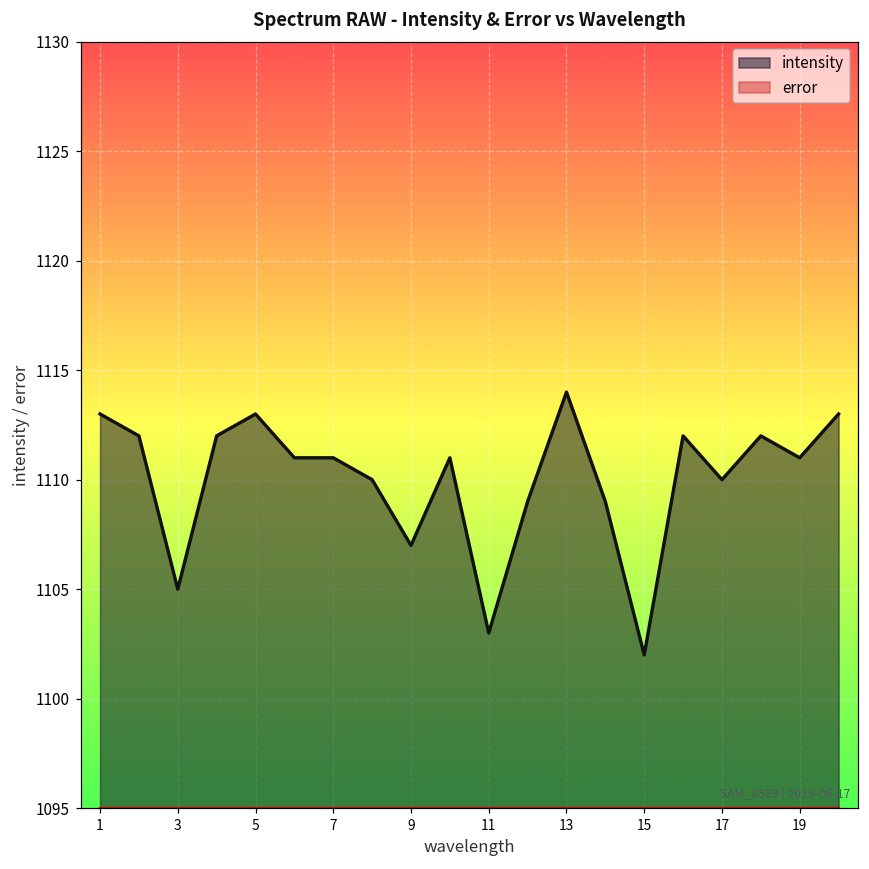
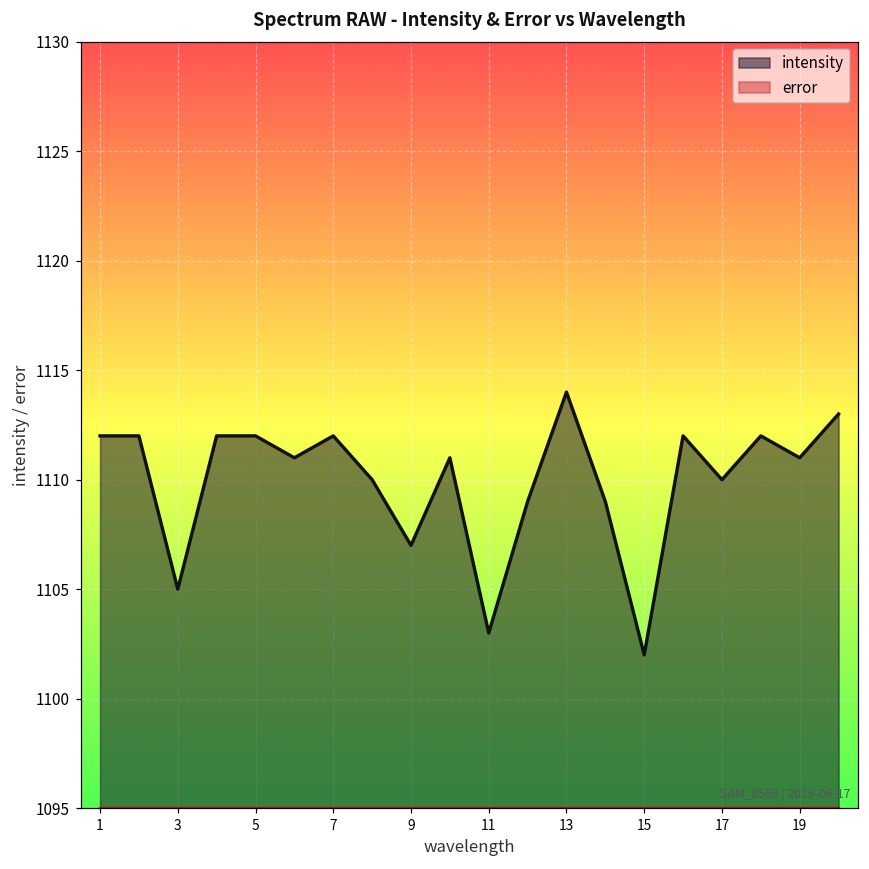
intensity, 1: 1113 -> 1112
intensity, 5: 1113 -> 1112
intensity, 7: 1111 -> 1112
